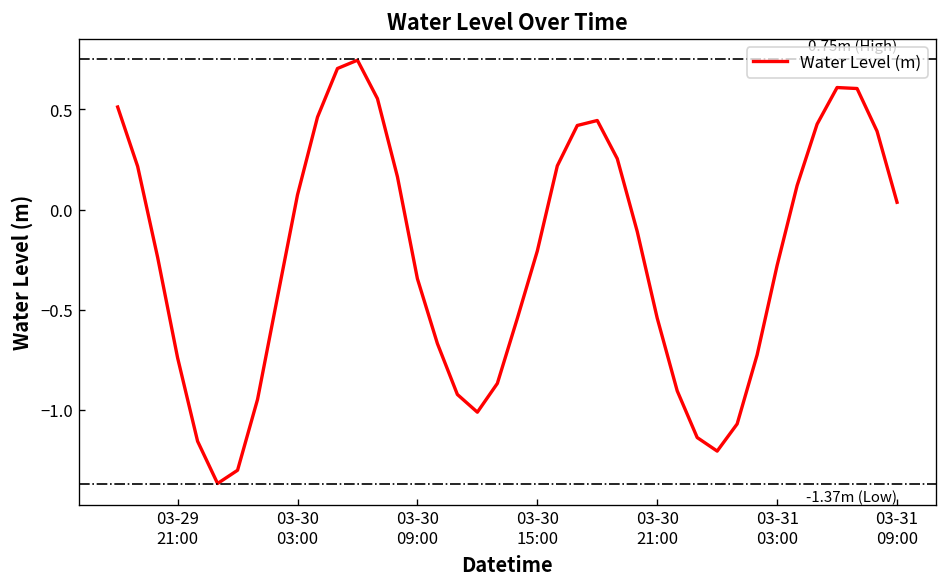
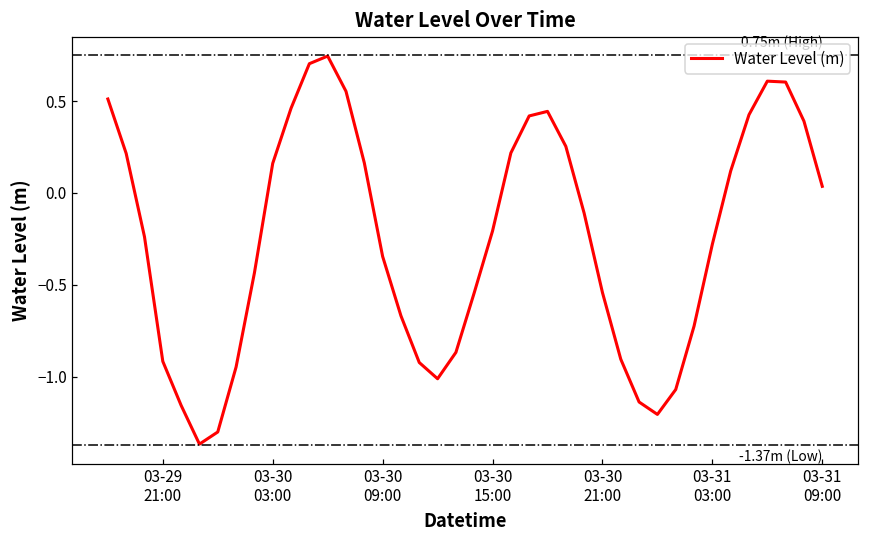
03-29 21:00: -0.74 -> -0.92
03-30 03:00: 0.07 -> 0.16
